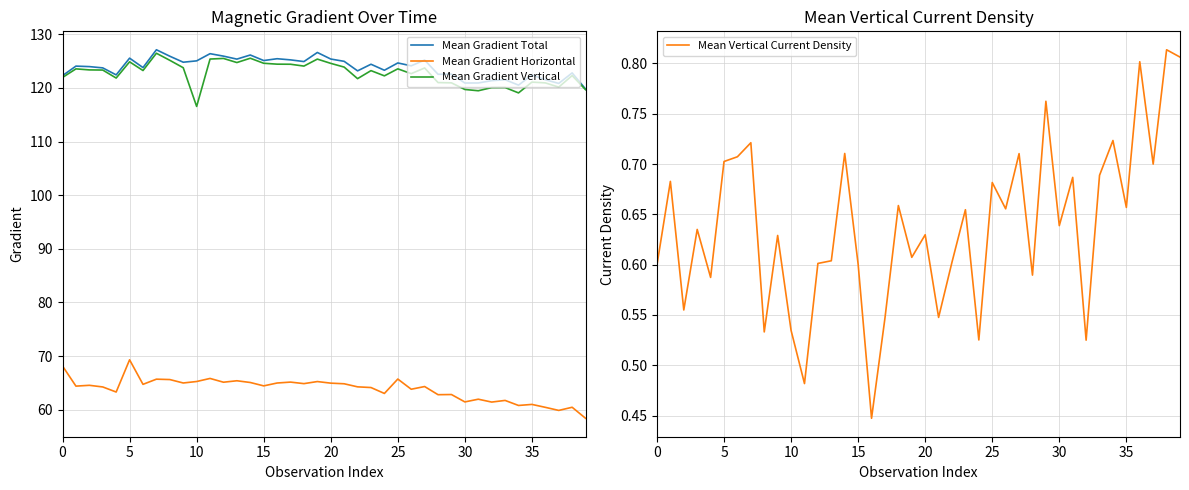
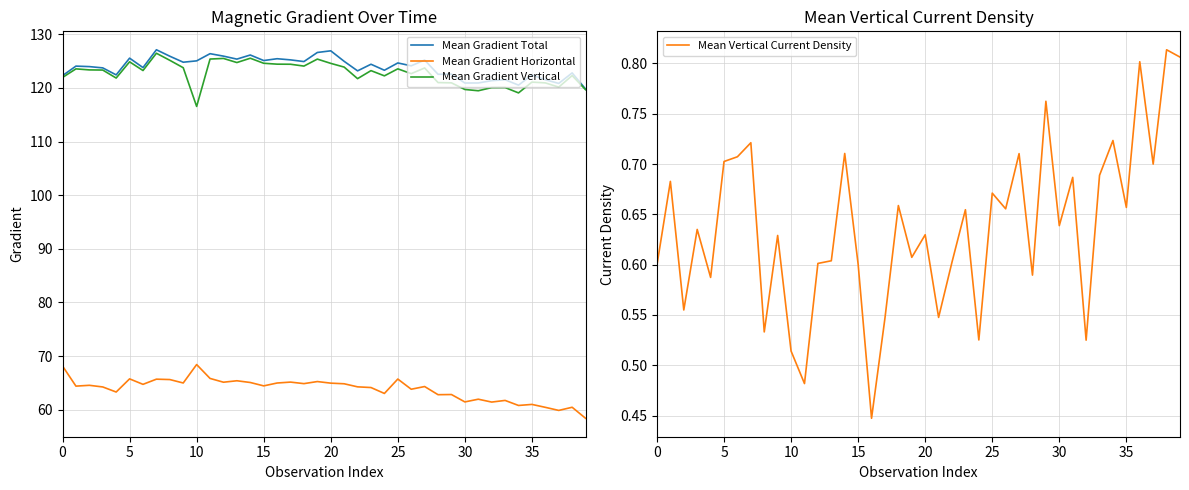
Magnetic Gradient Over Time, Mean Gradient Horizontal, 5: 69 -> 66
Magnetic Gradient Over Time, Mean Gradient Horizontal, 10: 65 -> 68
Magnetic Gradient Over Time, Mean Gradient Total, 20: 125 -> 127
Mean Vertical Current Density, 10: 0.535 -> 0.514
Mean Vertical Current Density, 25: 0.682 -> 0.671
